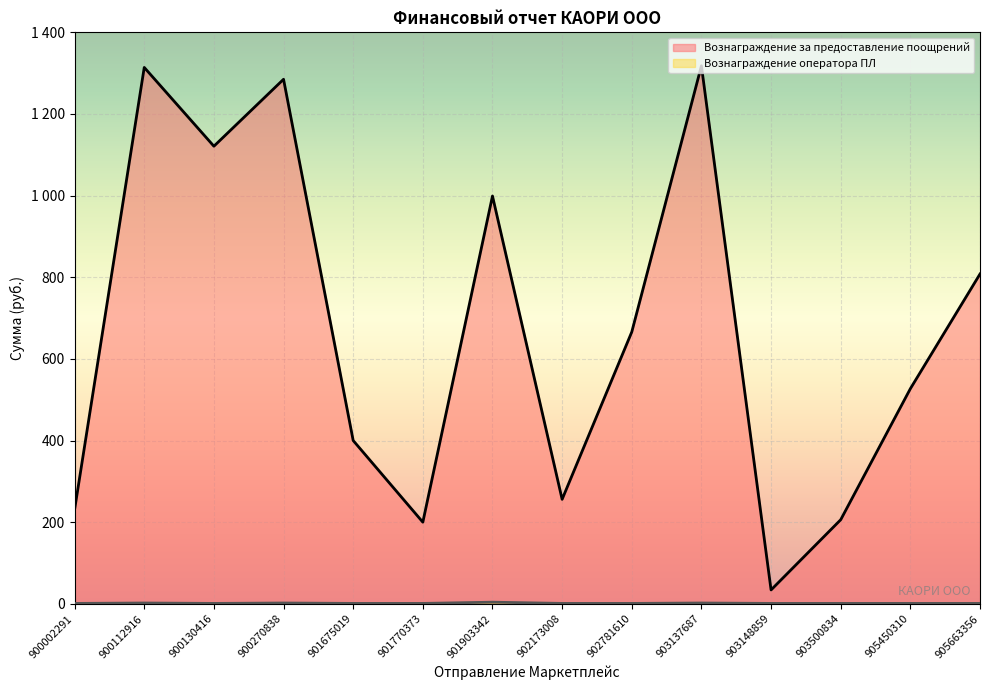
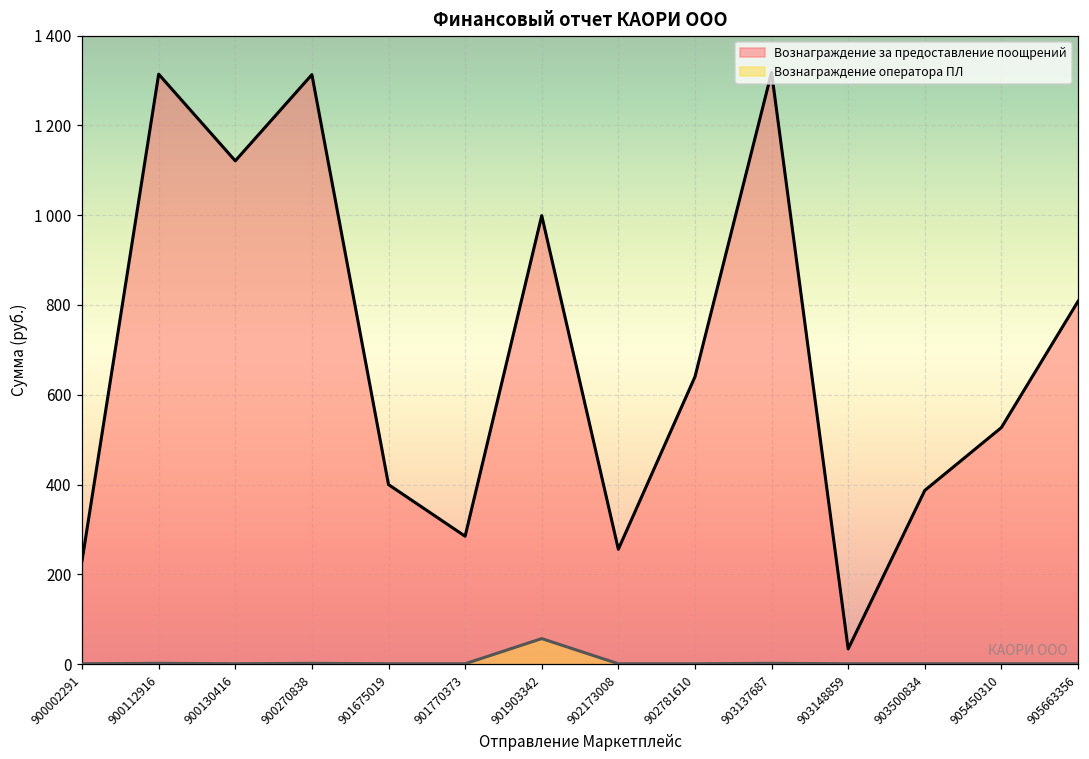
Вознаграждение за предоставление поощрений, 900270838: 1290 -> 1310
Вознаграждение за предоставление поощрений, 901770373: 200 -> 290
Вознаграждение оператора ПЛ, 901903342: 0 -> 60
Вознаграждение за предоставление поощрений, 902781610: 670 -> 640
Вознаграждение за предоставление поощрений, 903500834: 210 -> 390
